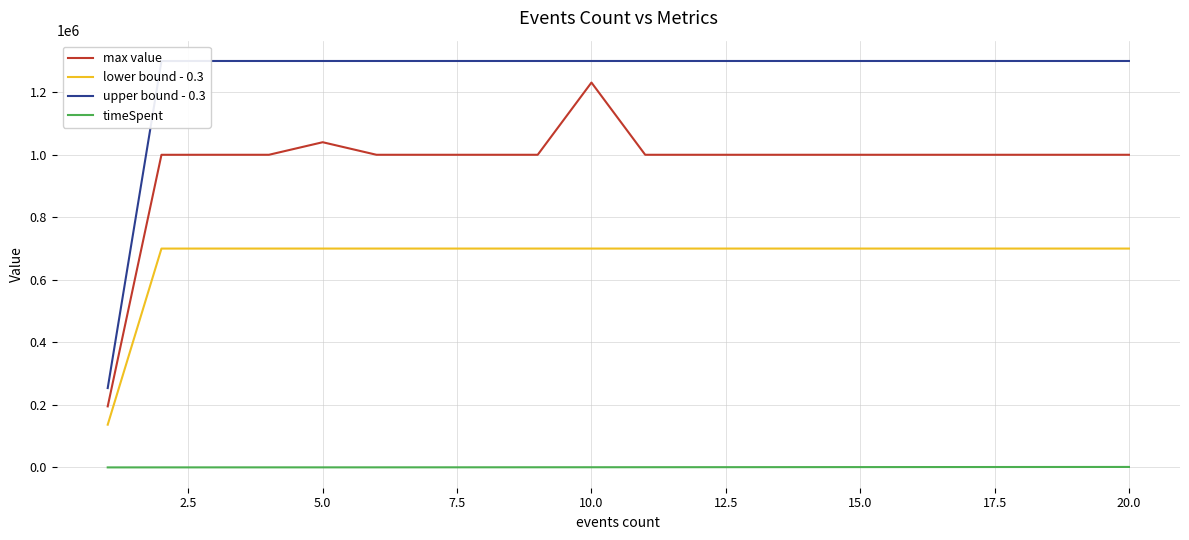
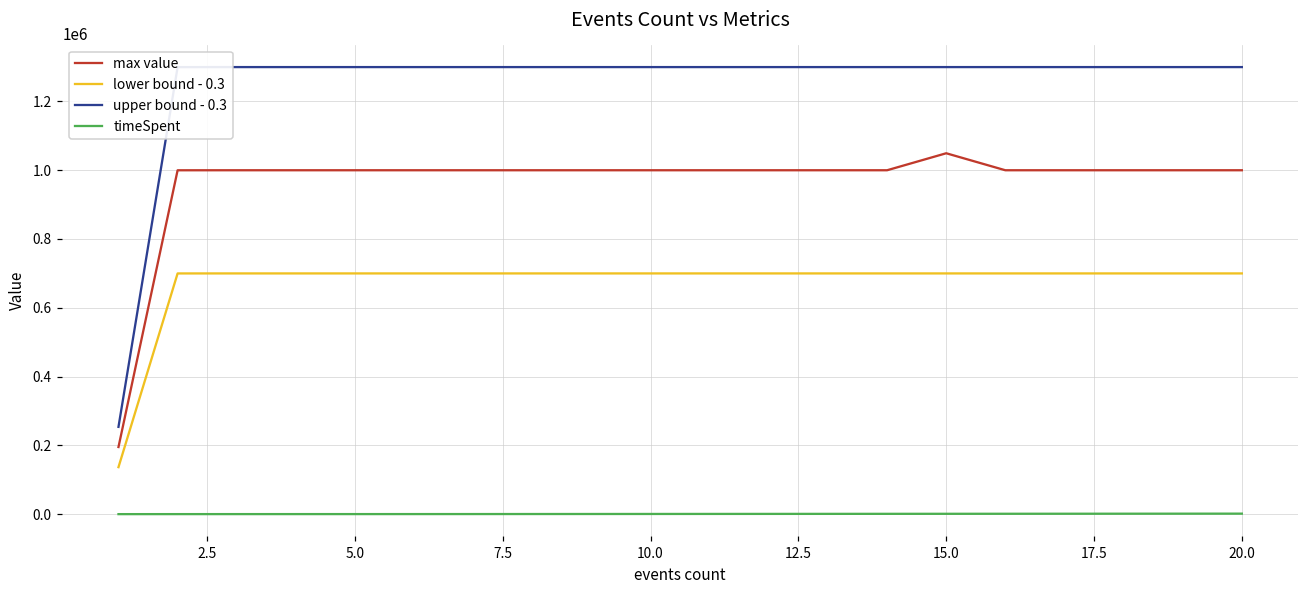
max value, 5.0: 1040000 -> 1000000
max value, 10.0: 1230000 -> 1000000
max value, 15.0: 1000000 -> 1050000
